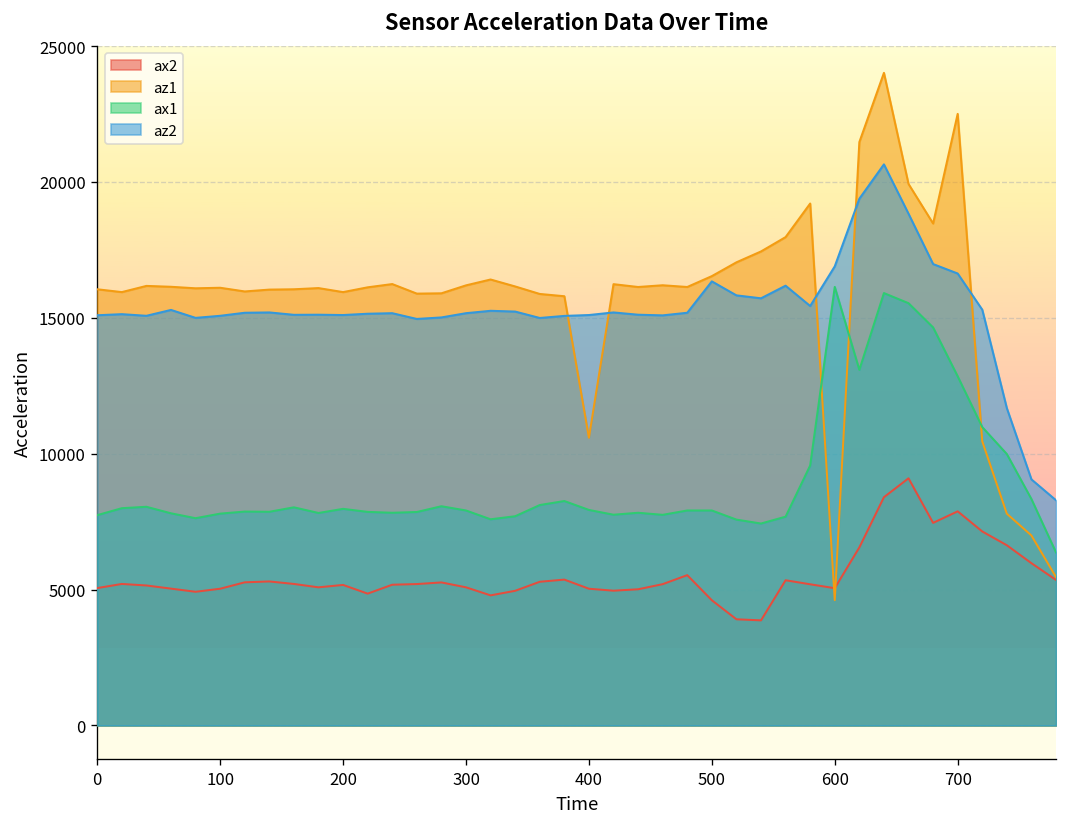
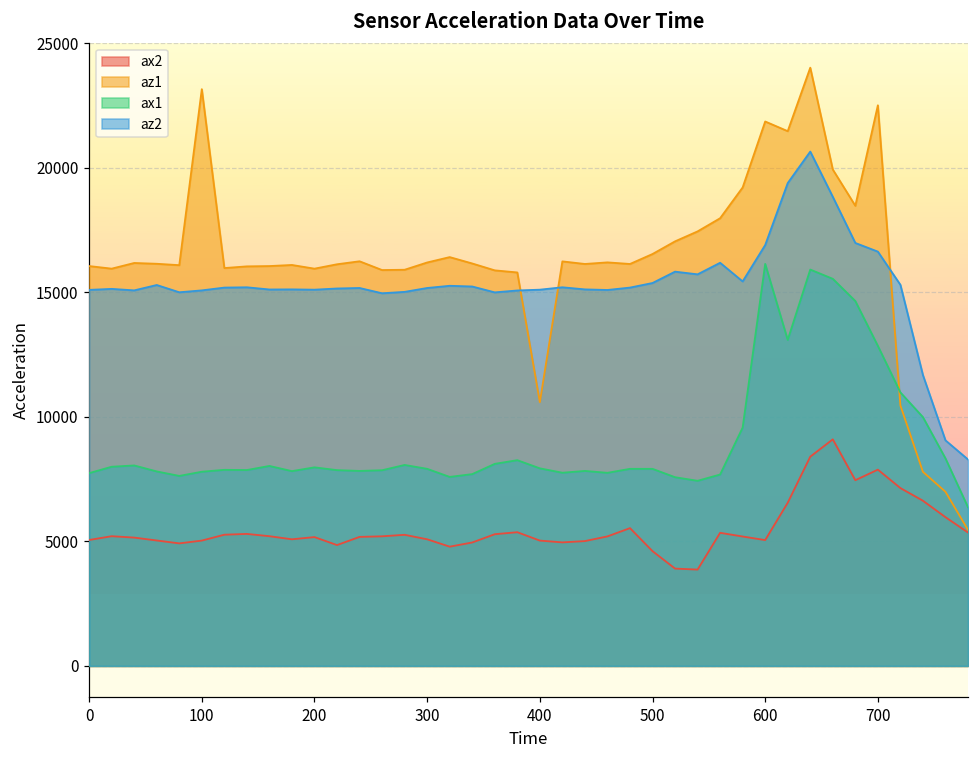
az1, 100: 16100 -> 23200
az2, 500: 16300 -> 15400
az1, 600: 4600 -> 21900
